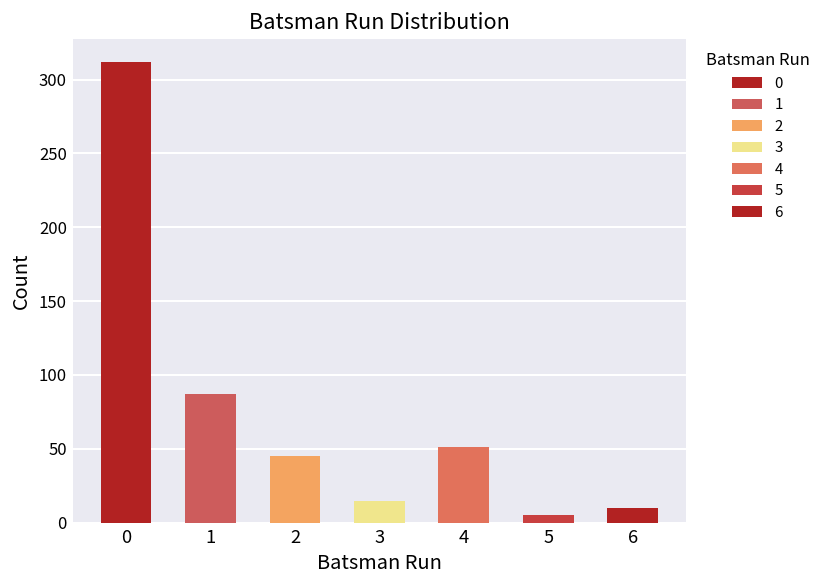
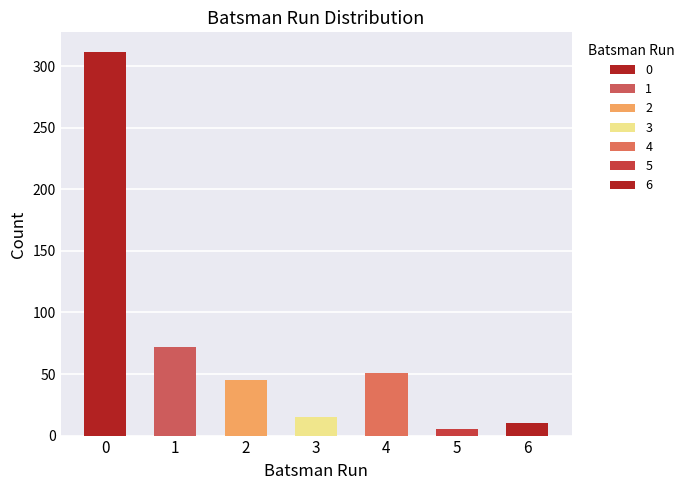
1: 87 -> 72
